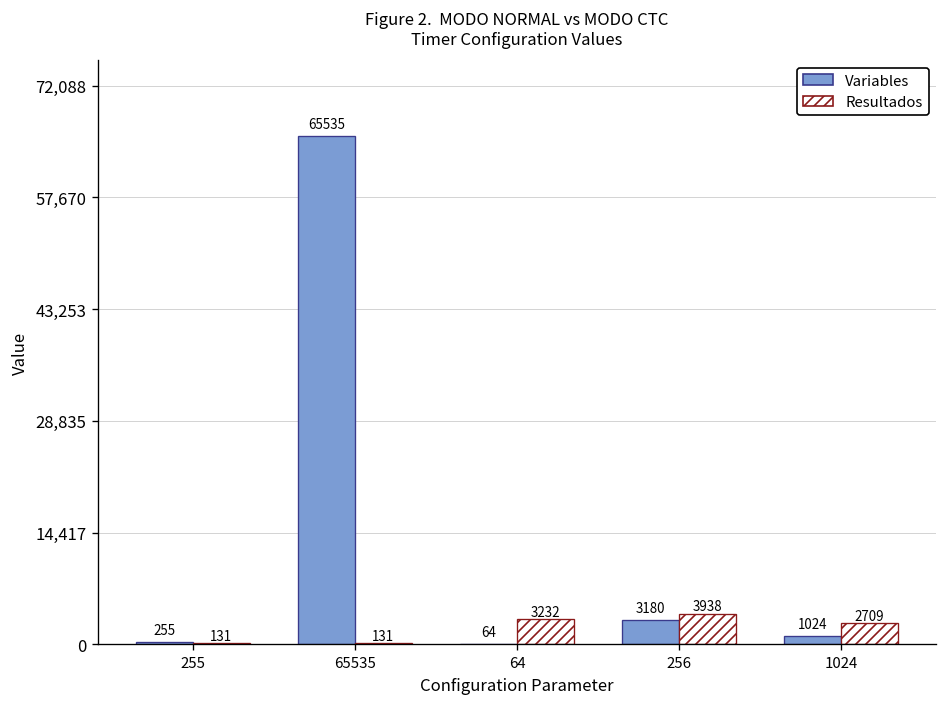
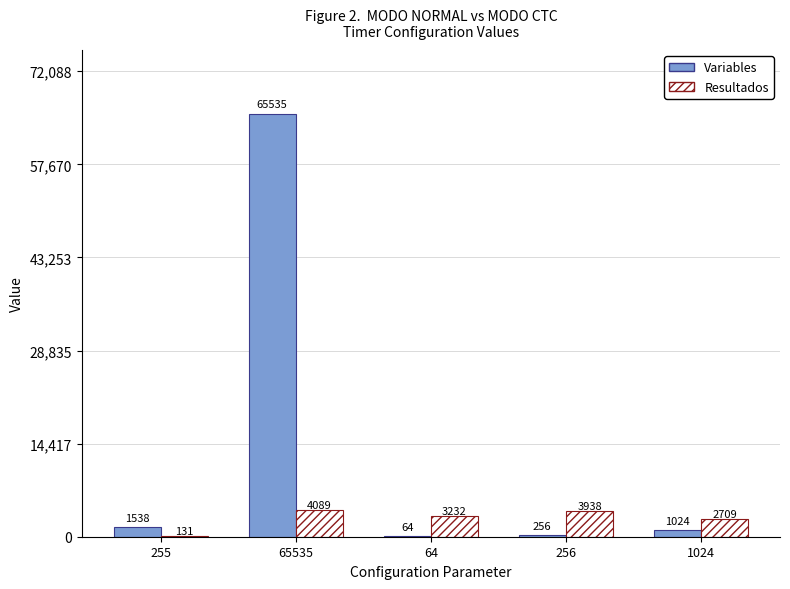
Variables, 255: 255 -> 1538
Resultados, 65535: 131 -> 4089
Variables, 256: 3180 -> 256
